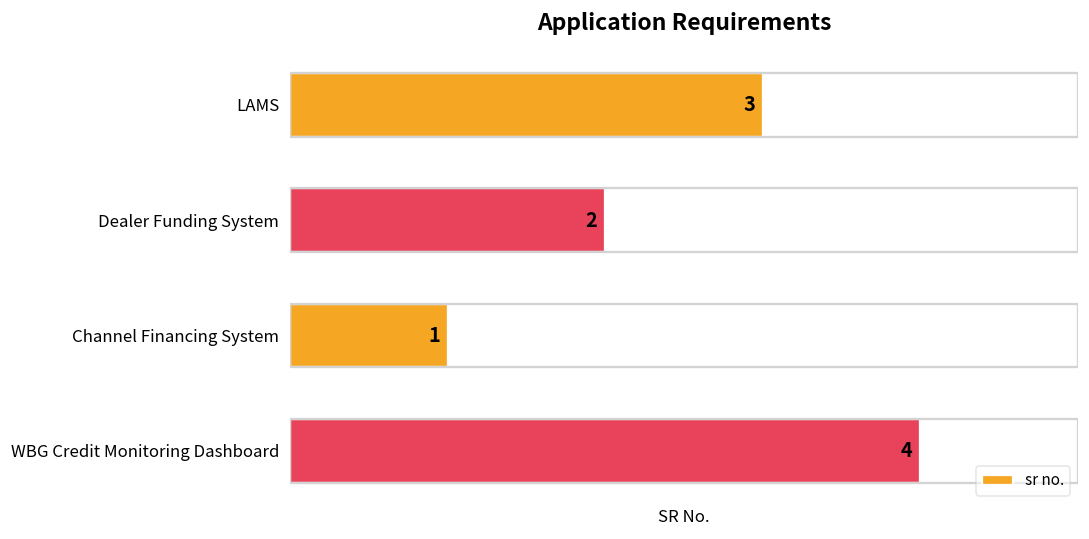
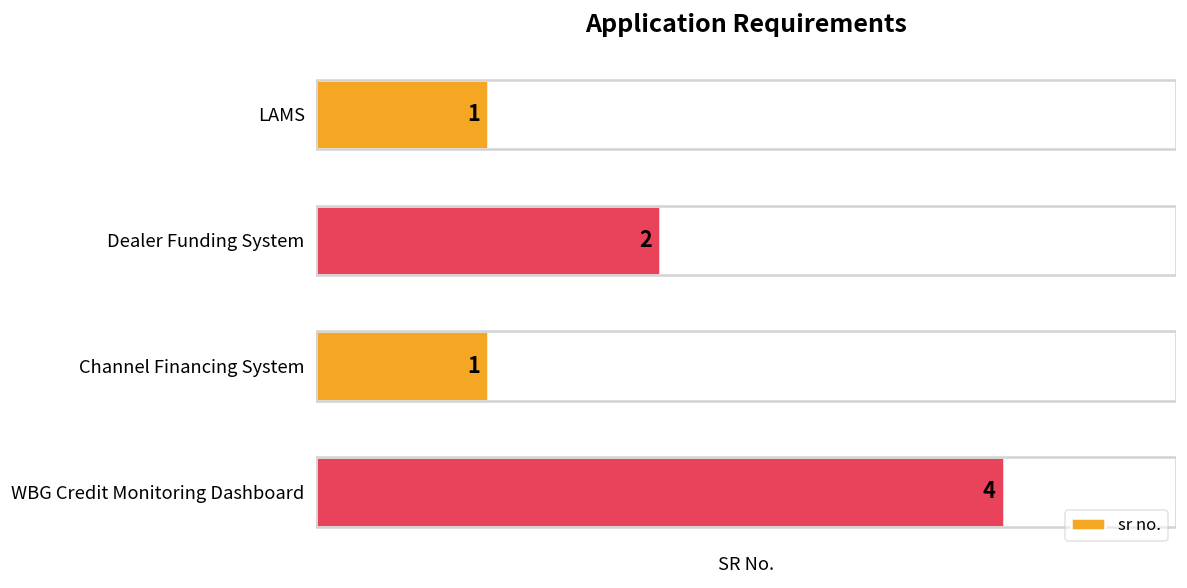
LAMS: 3 -> 1
